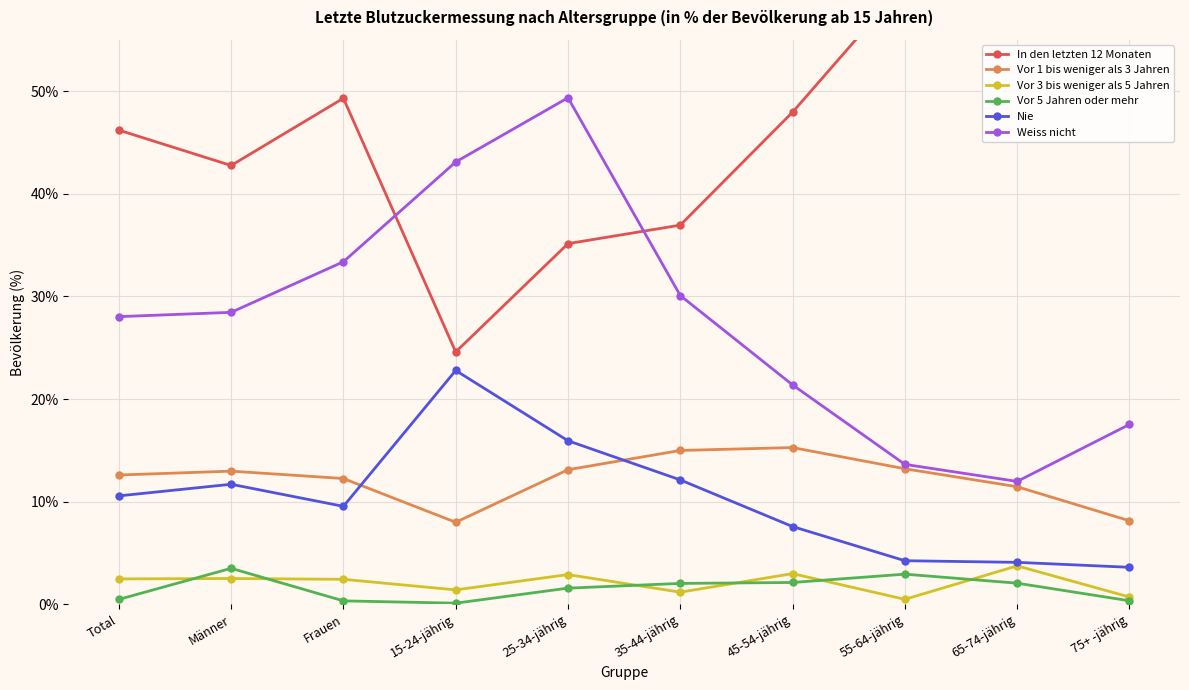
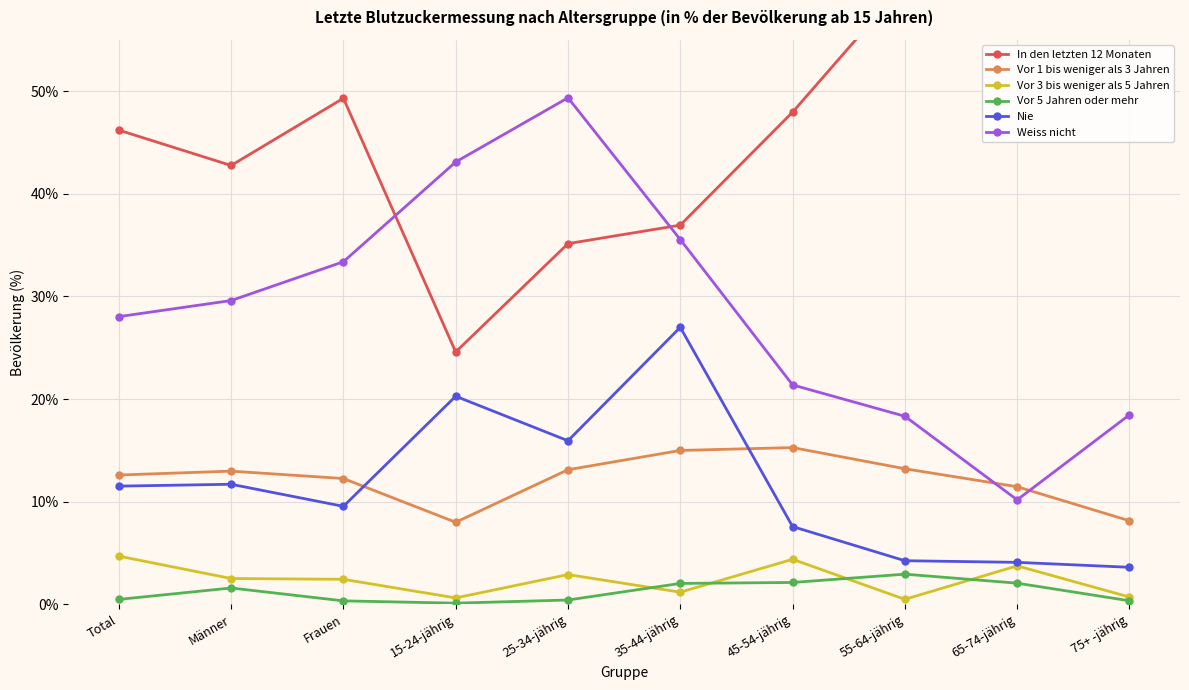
Vor 3 bis weniger als 5 Jahren, Total: 2.5% -> 4.7%
Nie, Total: 10.6% -> 11.5%
Vor 5 Jahren oder mehr, Männer: 3.5% -> 1.6%
Weiss nicht, Männer: 28.4% -> 29.6%
Vor 3 bis weniger als 5 Jahren, 15-24-jährig: 1.4% -> 0.6%
Nie, 15-24-jährig: 22.8% -> 20.3%
Vor 5 Jahren oder mehr, 25-34-jährig: 1.6% -> 0.4%
Nie, 35-44-jährig: 12.1% -> 27.0%
Weiss nicht, 35-44-jährig: 30.1% -> 35.5%
Vor 3 bis weniger als 5 Jahren, 45-54-jährig: 3.0% -> 4.4%
Weiss nicht, 55-64-jährig: 13.6% -> 18.3%
Weiss nicht, 65-74-jährig: 12.0% -> 10.2%
Weiss nicht, 75+ -jährig: 17.5% -> 18.5%
